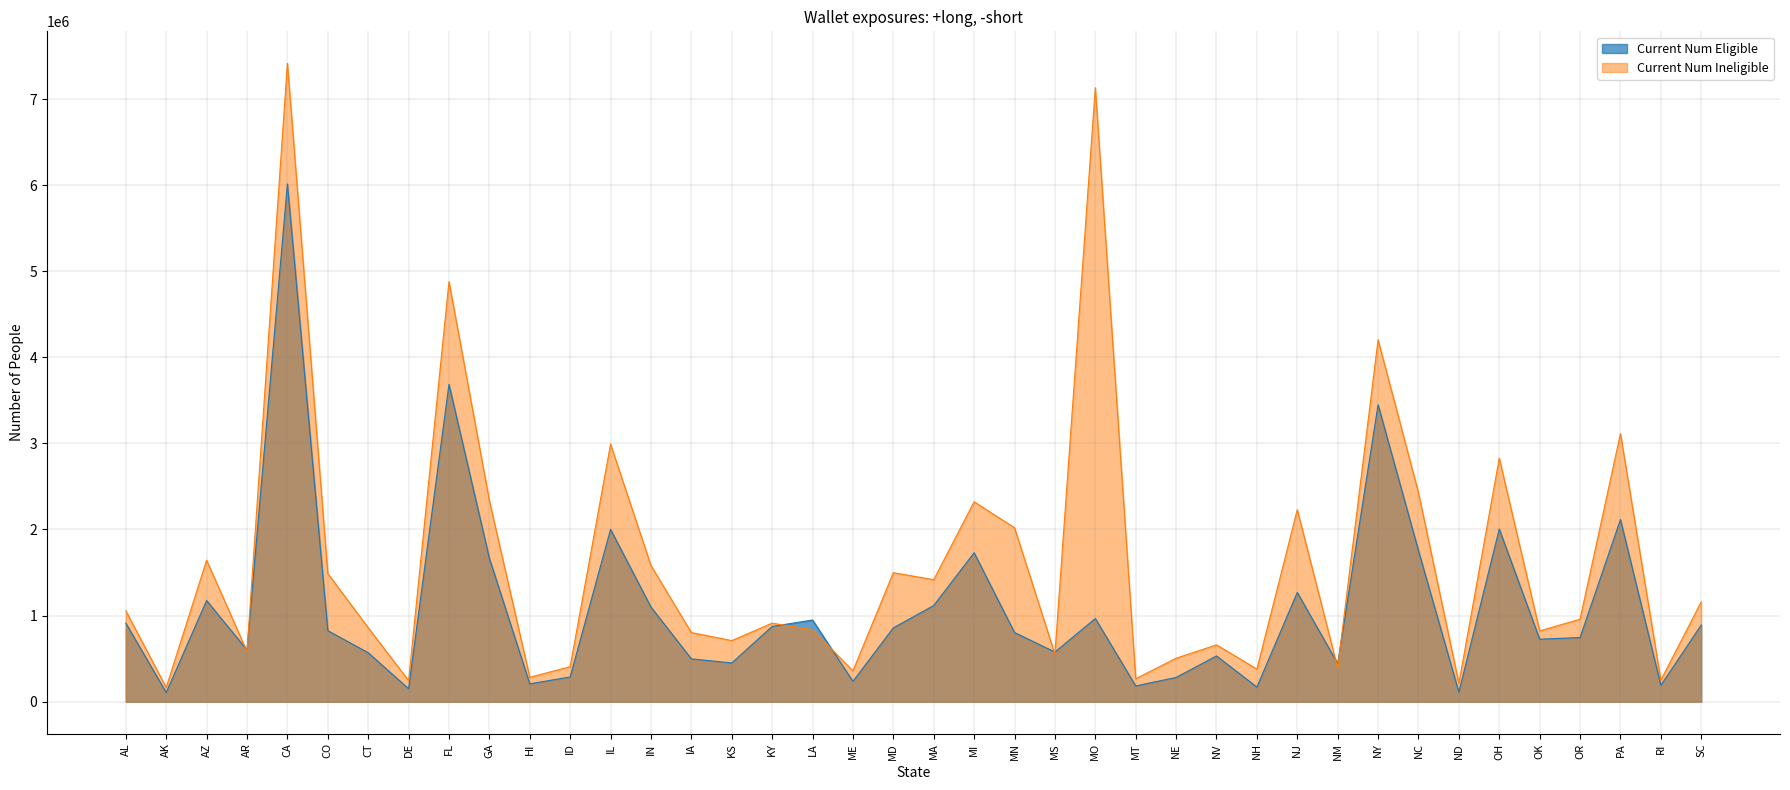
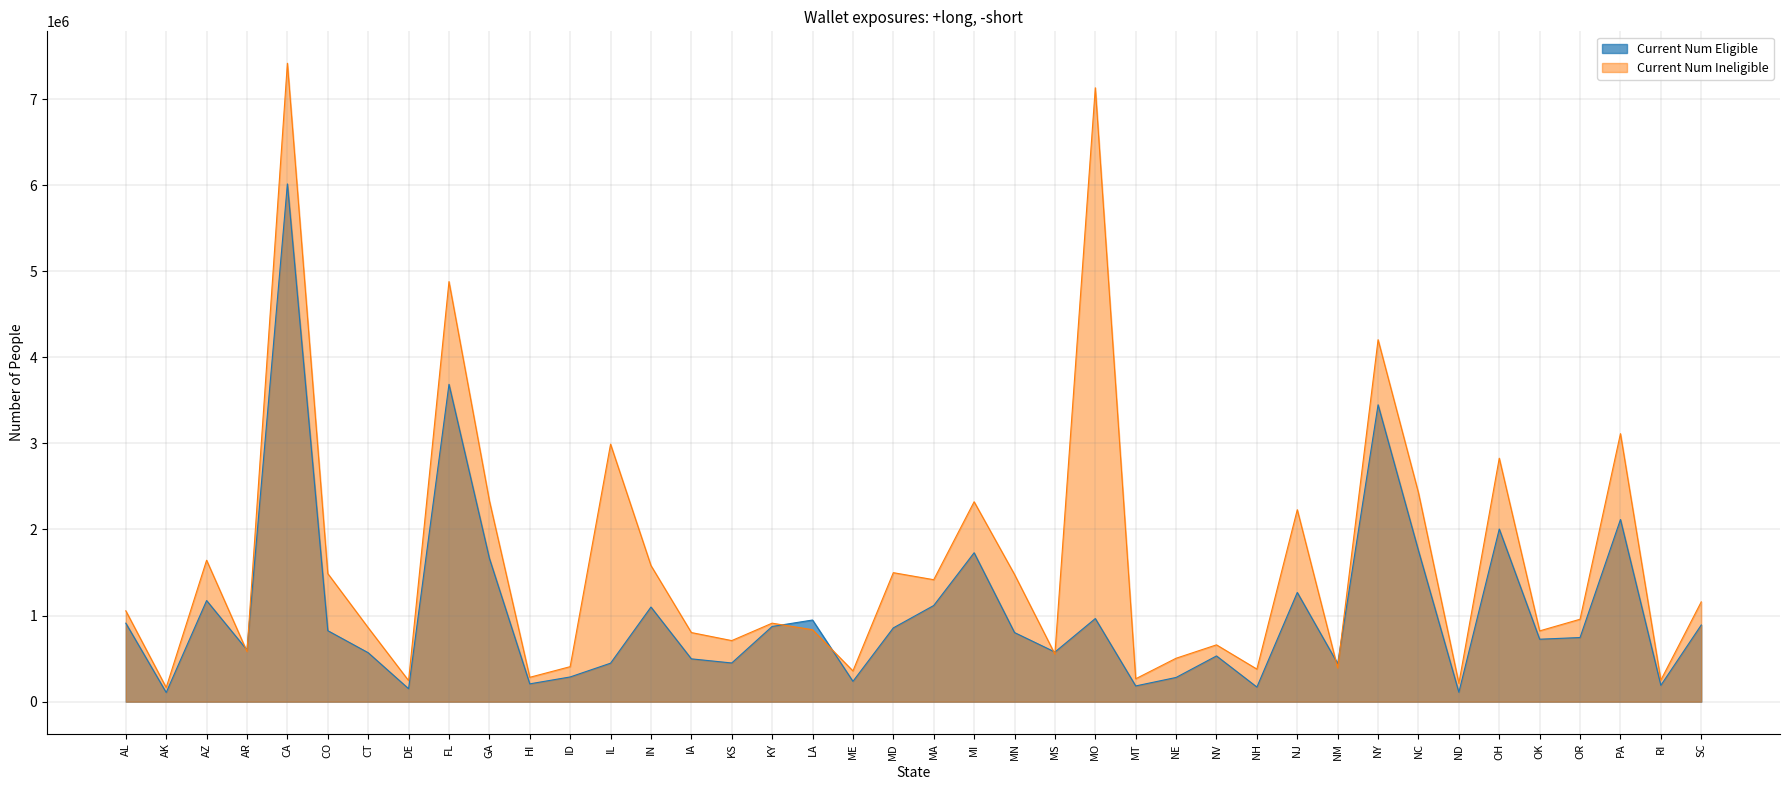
Current Num Eligible, IL: 2000000 -> 400000
Current Num Ineligible, MN: 2000000 -> 1500000
